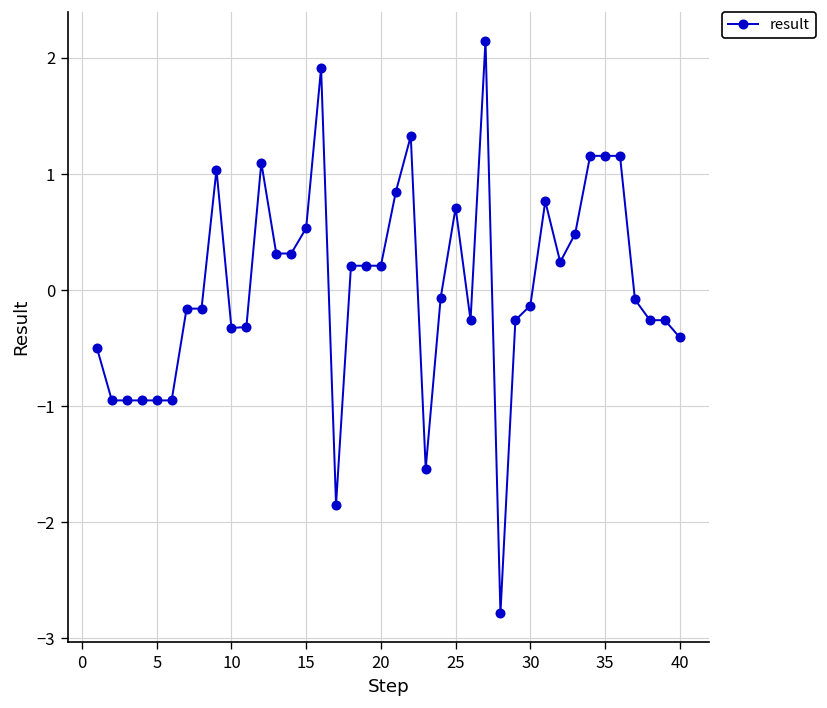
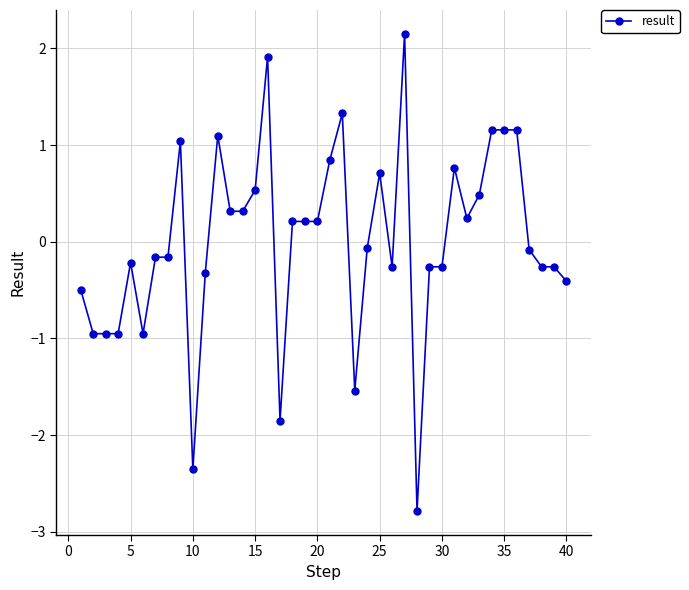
5: -1.0 -> -0.2
10: -0.3 -> -2.4
30: -0.1 -> -0.3
